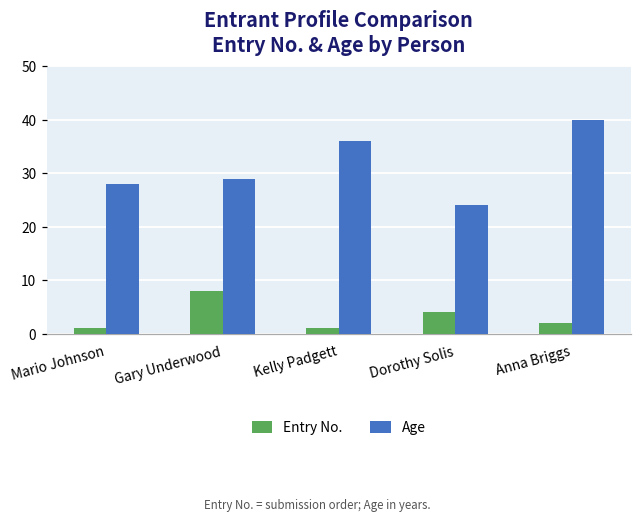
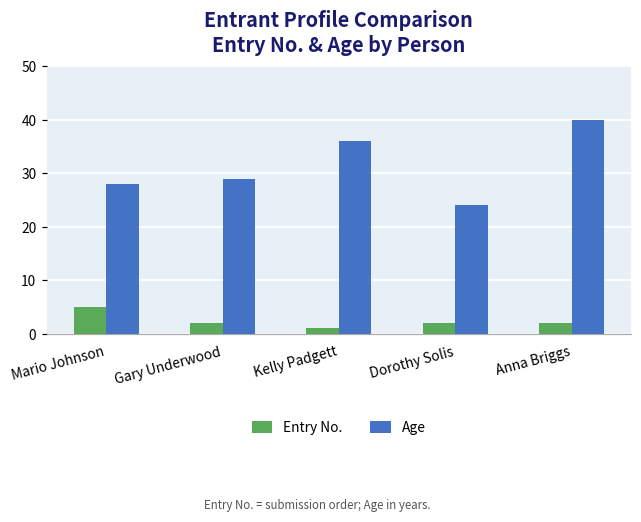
Entry No., Mario Johnson: 1 -> 5
Entry No., Gary Underwood: 8 -> 2
Entry No., Dorothy Solis: 4 -> 2
